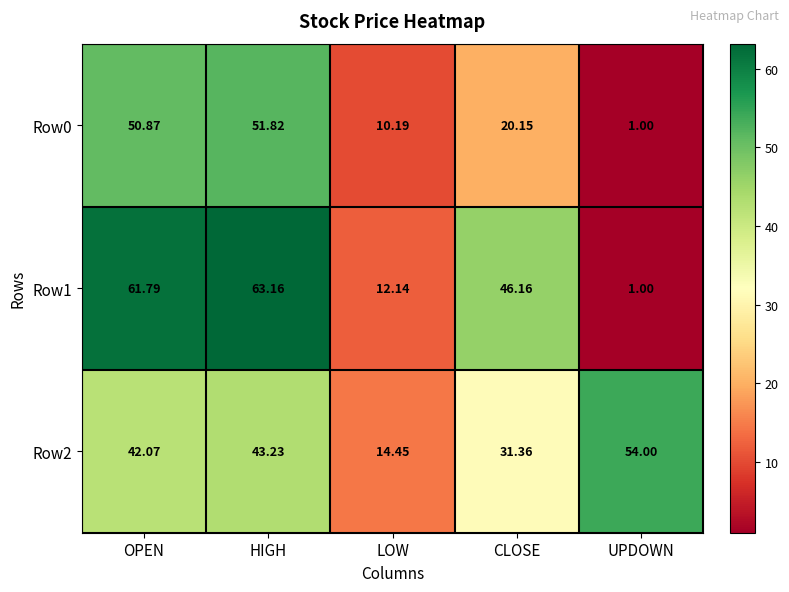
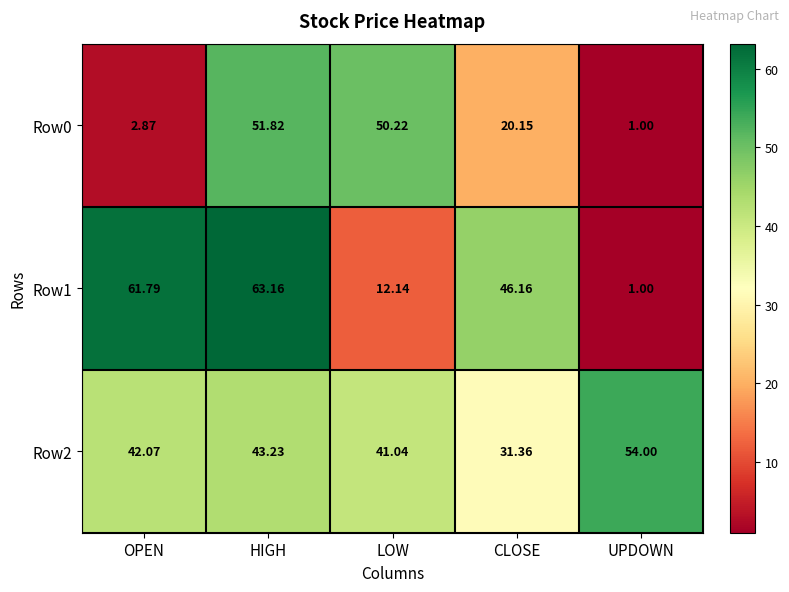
Row0, OPEN: 50.87 -> 2.87
Row0, LOW: 10.19 -> 50.22
Row2, LOW: 14.45 -> 41.04
